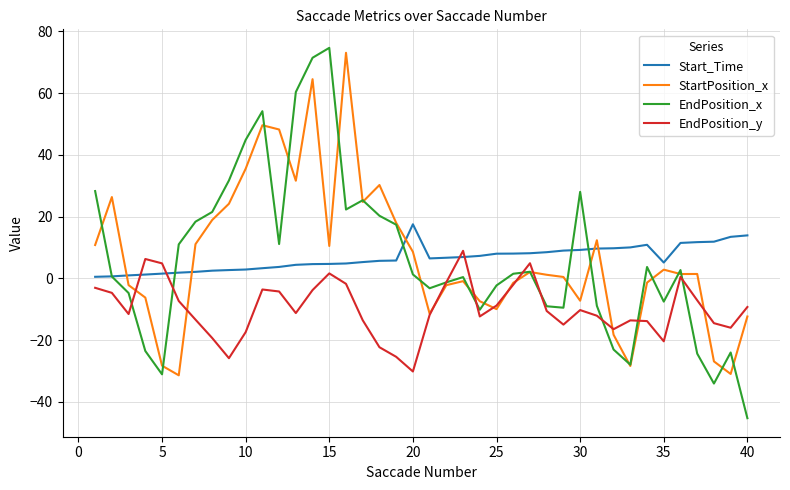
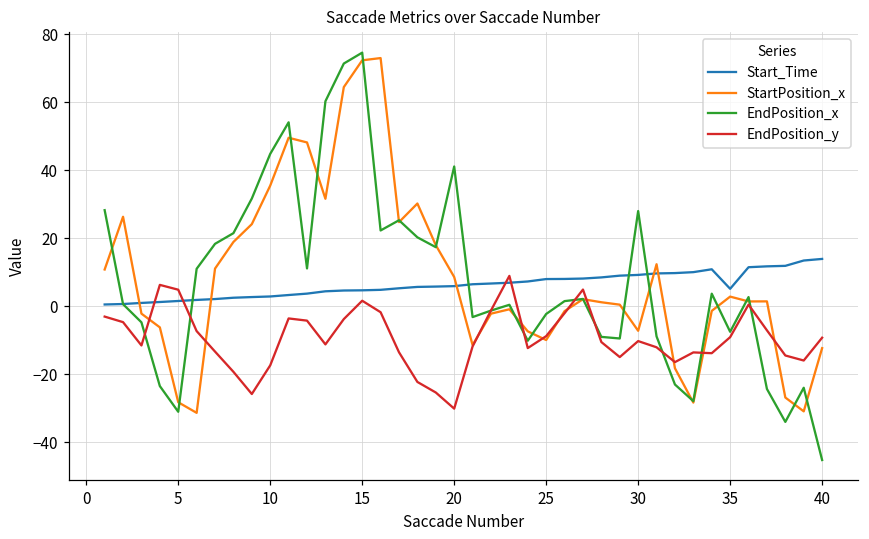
StartPosition_x, 15: 11 -> 72
Start_Time, 20: 18 -> 6
EndPosition_x, 20: 1 -> 41
EndPosition_y, 35: -20 -> -9
